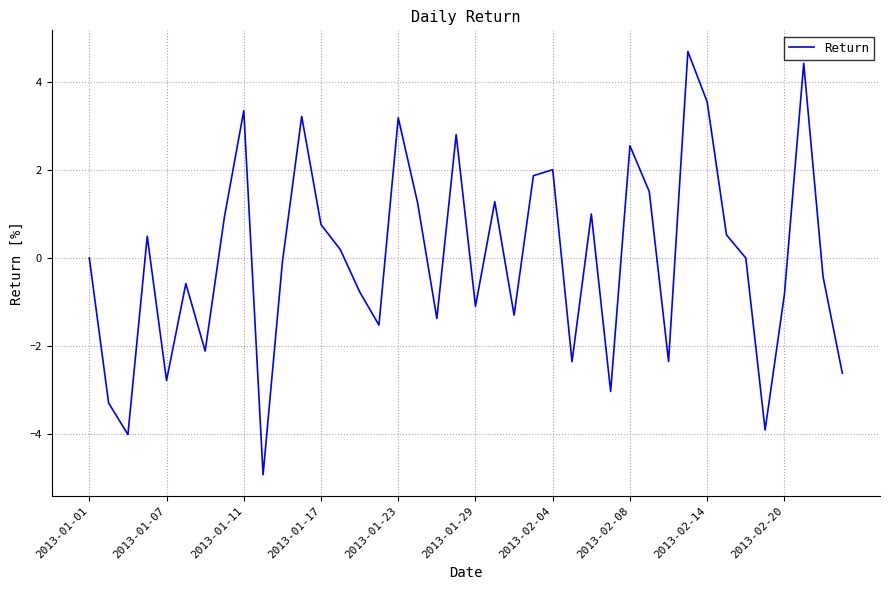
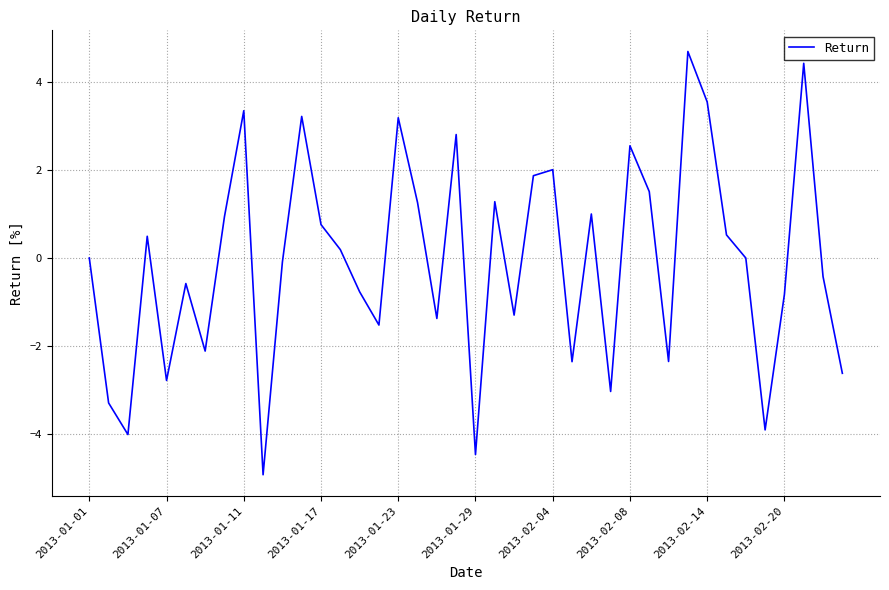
2013-01-29: -1.1 -> -4.5
